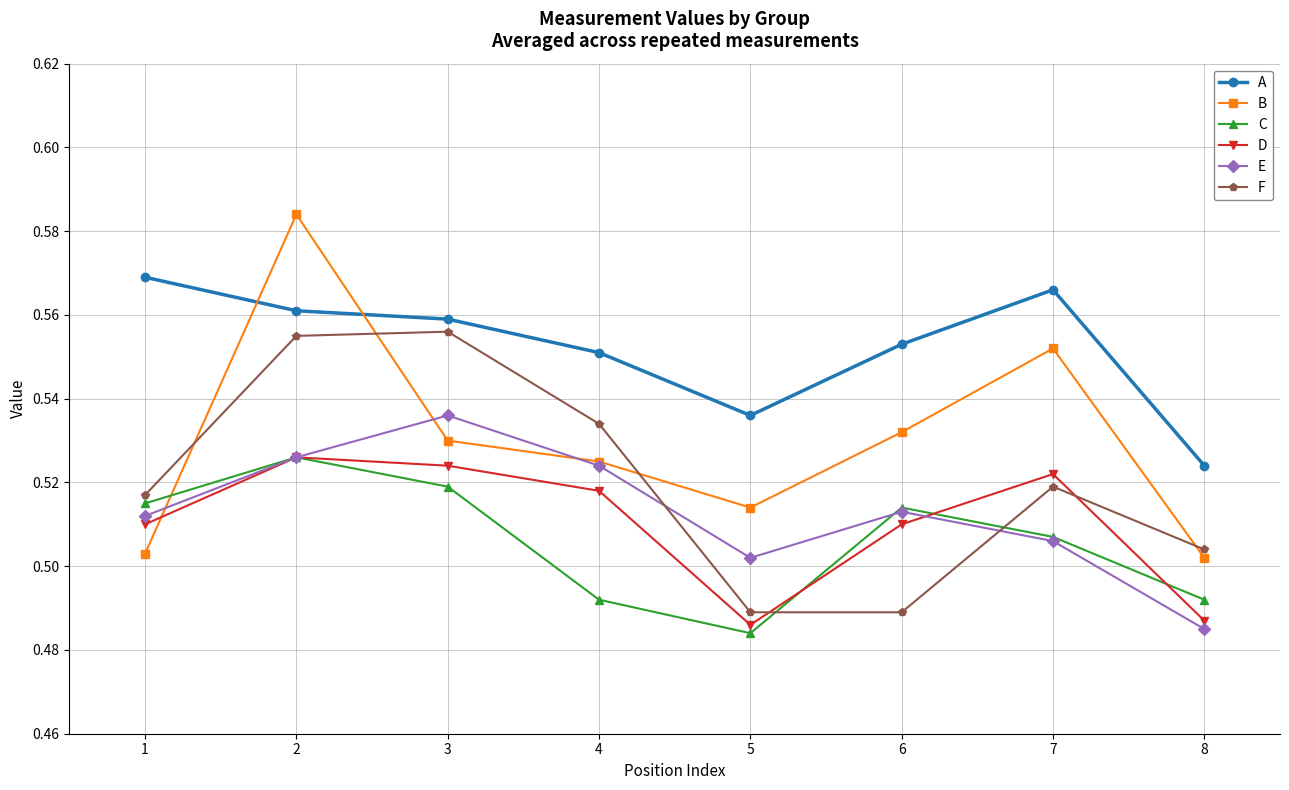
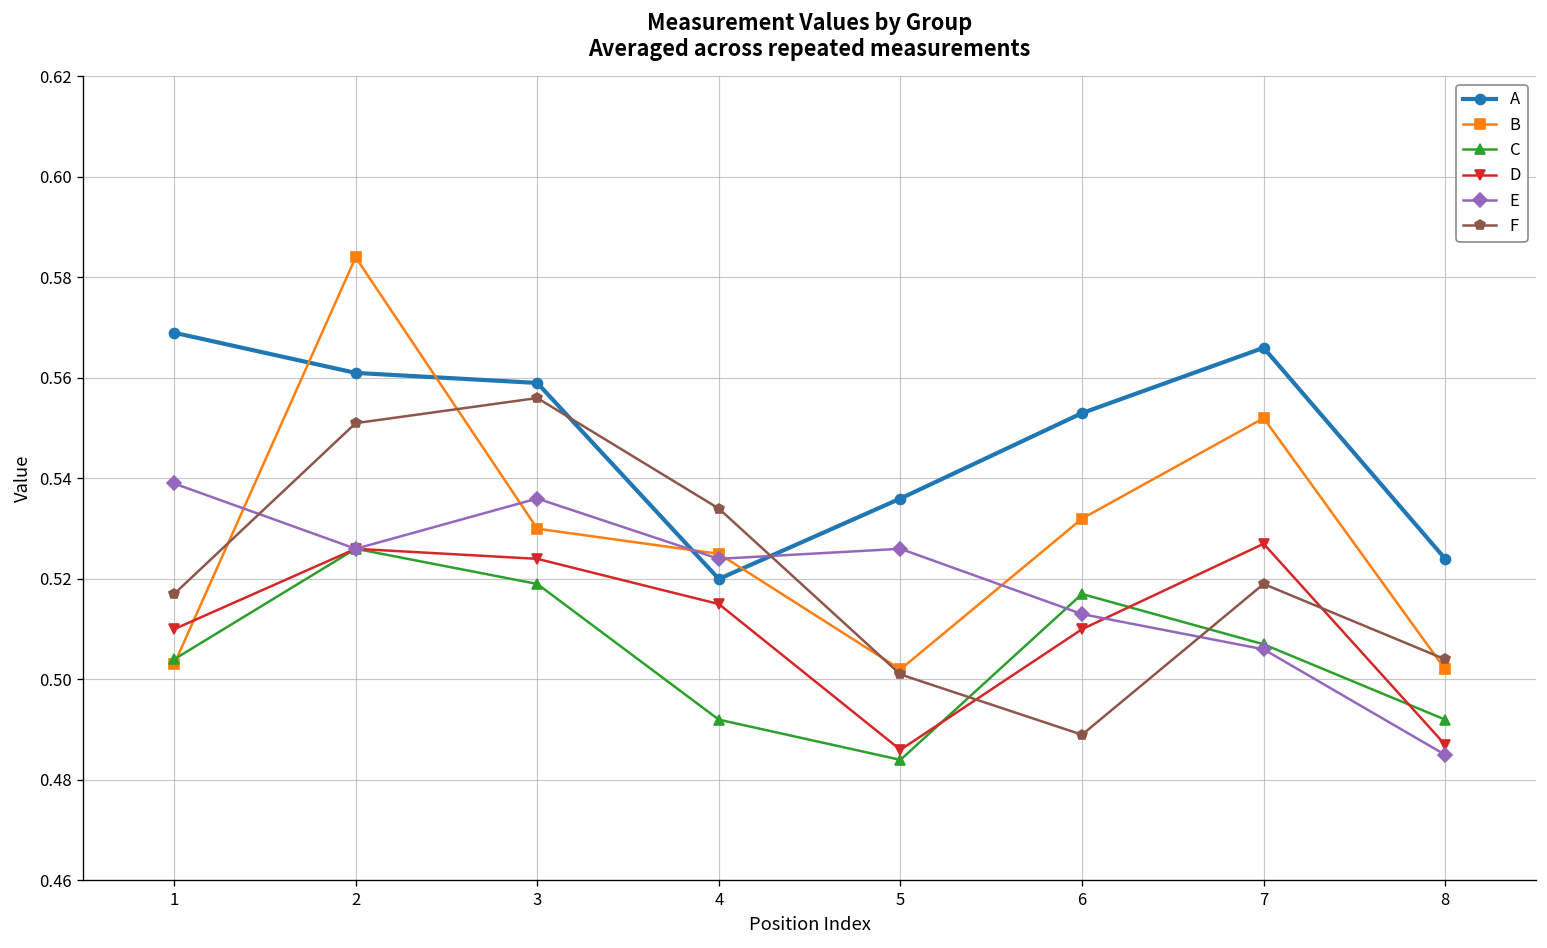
C, 1: 0.515 -> 0.504
E, 1: 0.512 -> 0.539
F, 2: 0.555 -> 0.551
A, 4: 0.551 -> 0.520
D, 4: 0.518 -> 0.515
B, 5: 0.514 -> 0.502
E, 5: 0.502 -> 0.526
F, 5: 0.489 -> 0.501
C, 6: 0.514 -> 0.517
D, 7: 0.522 -> 0.527
